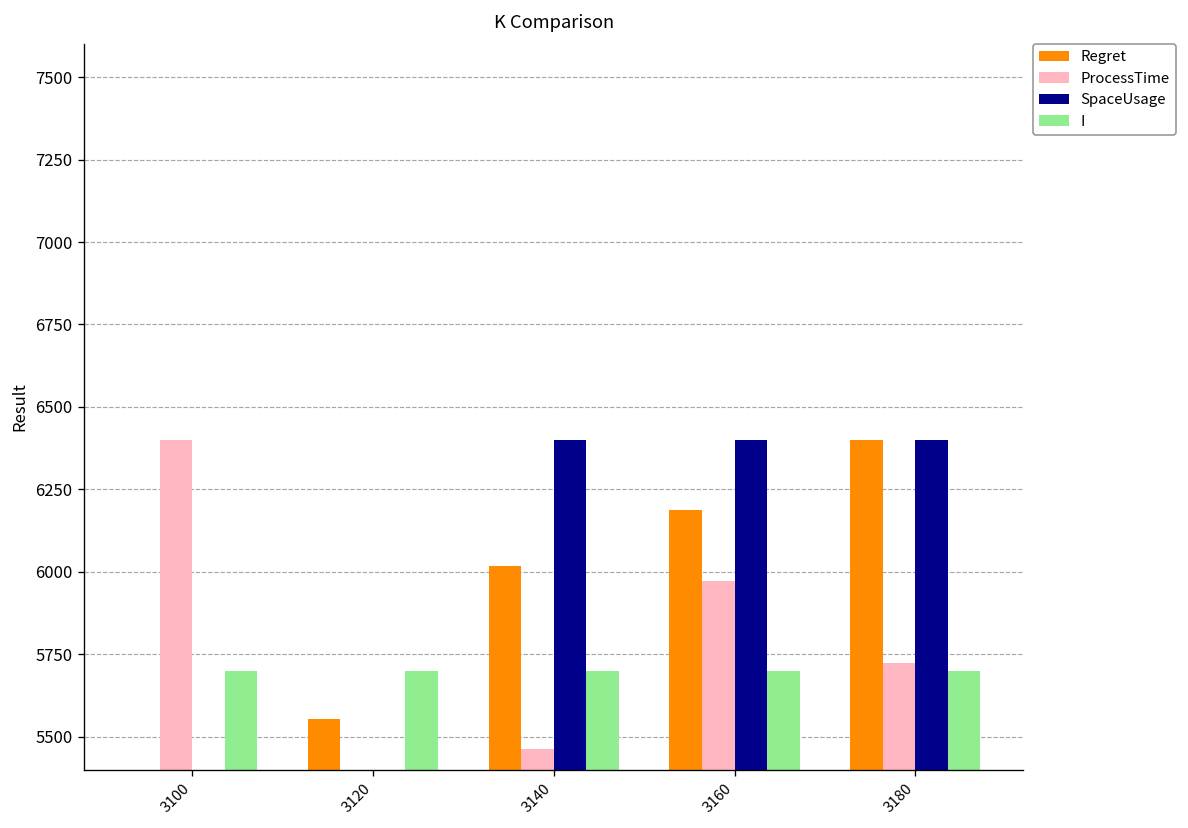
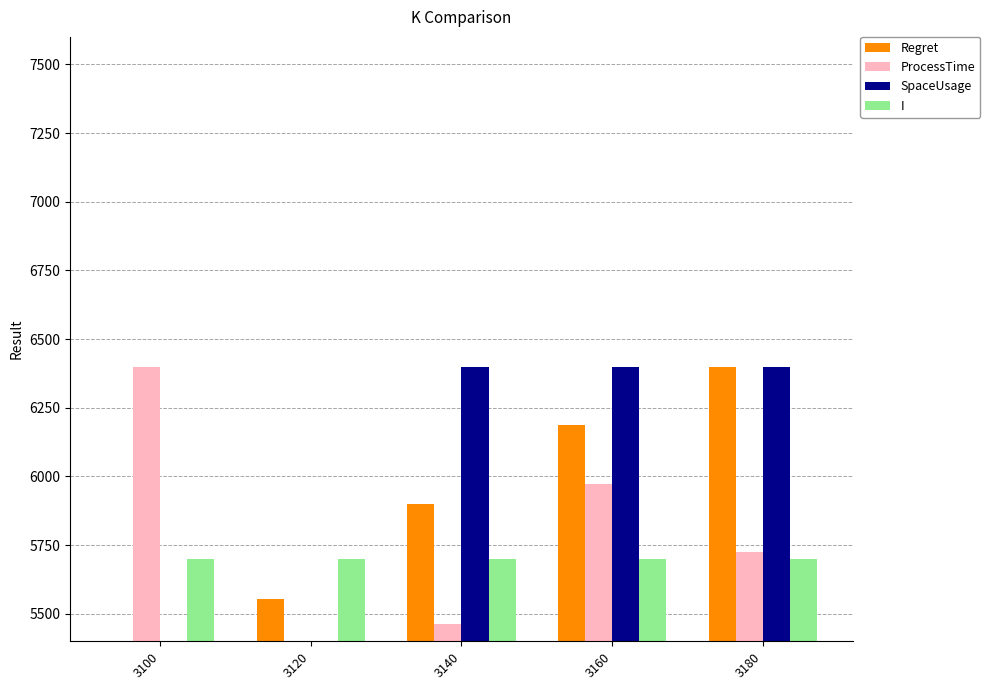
Regret, 3140: 6020 -> 5900
